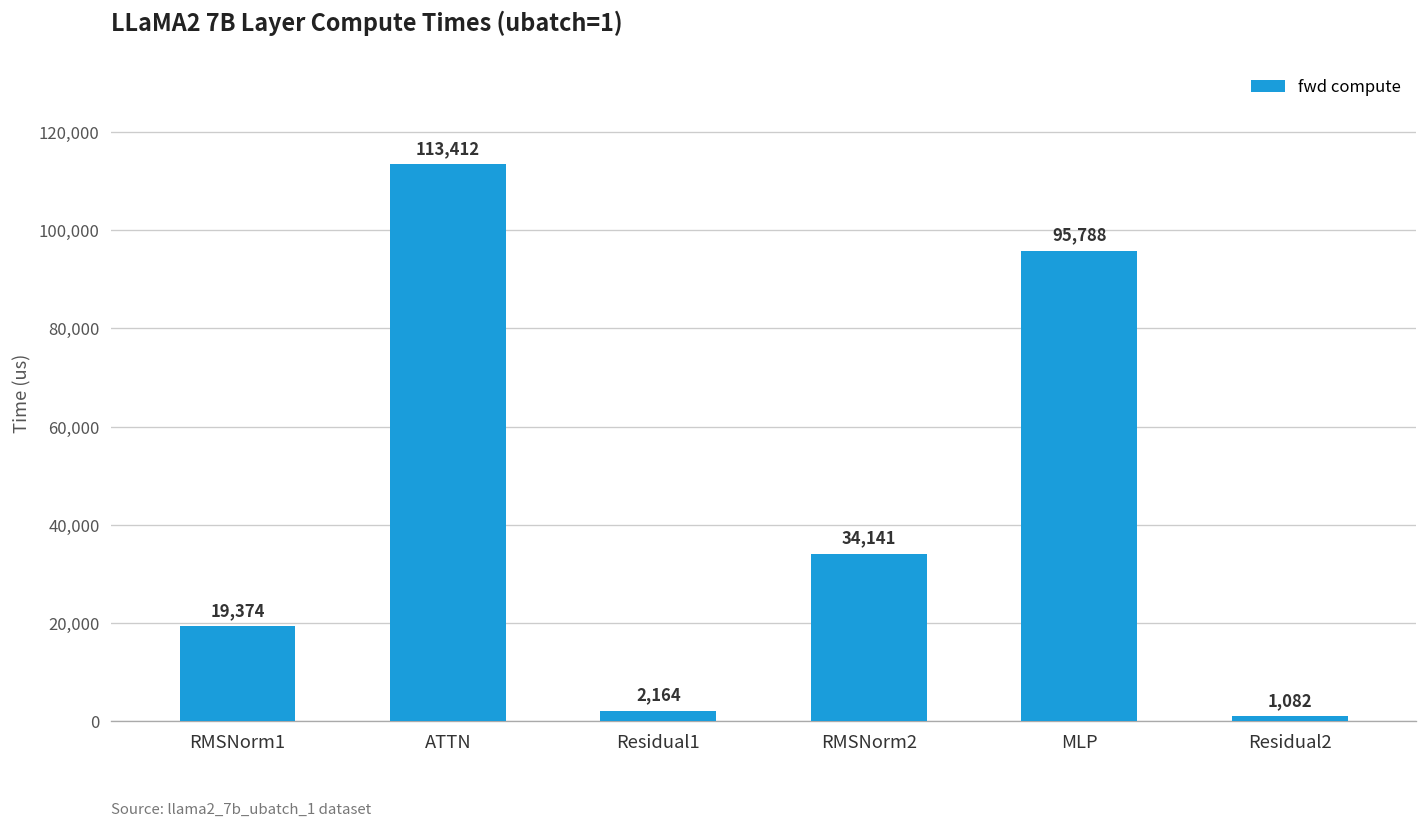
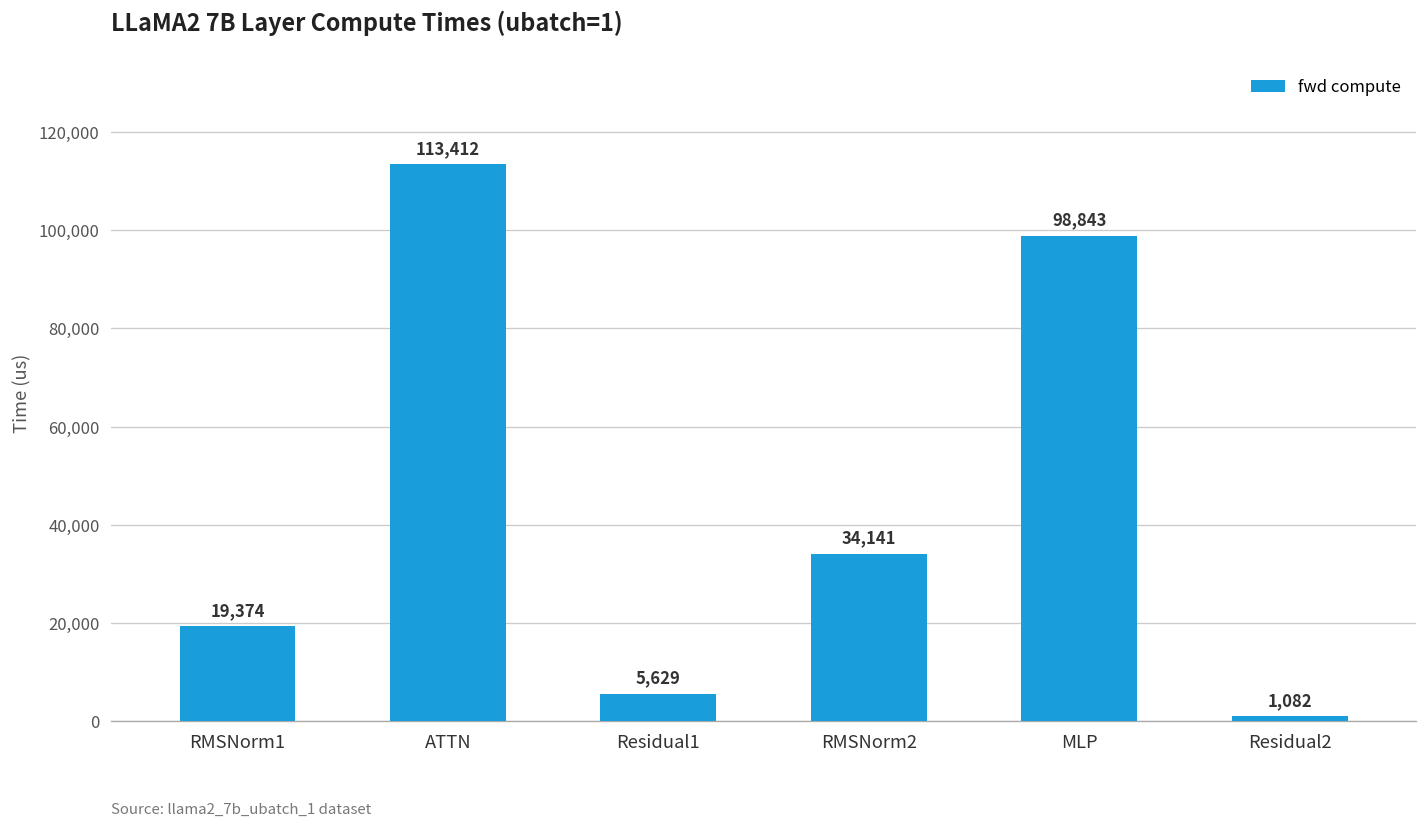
Residual1: 2,164 -> 5,629
MLP: 95,788 -> 98,843
